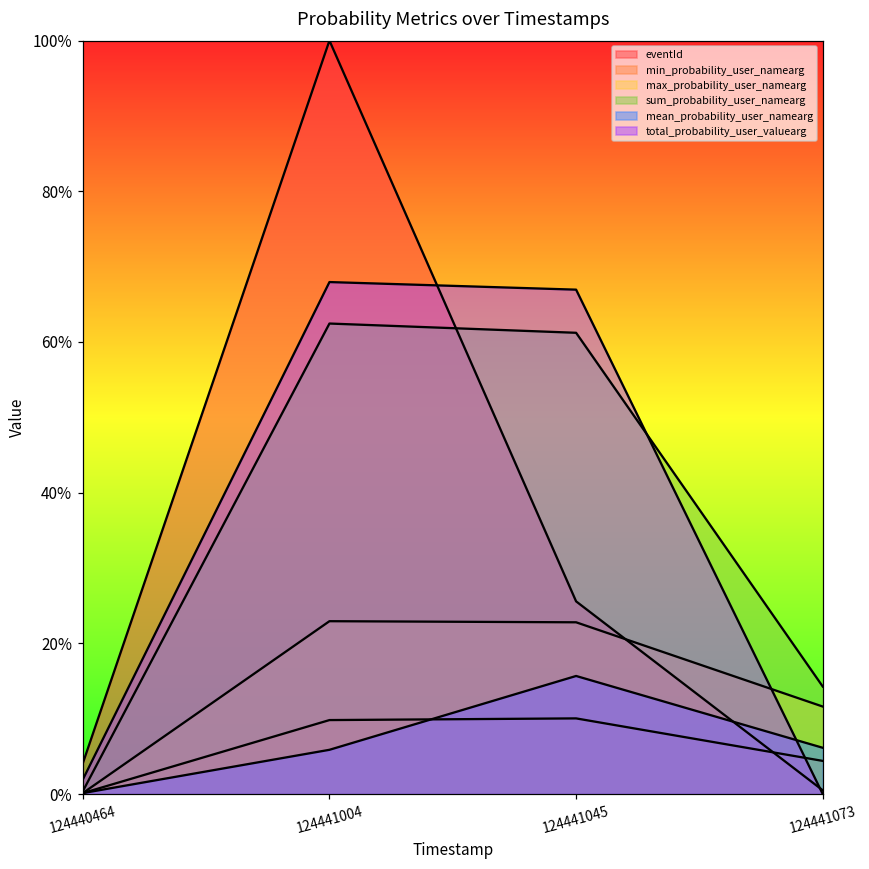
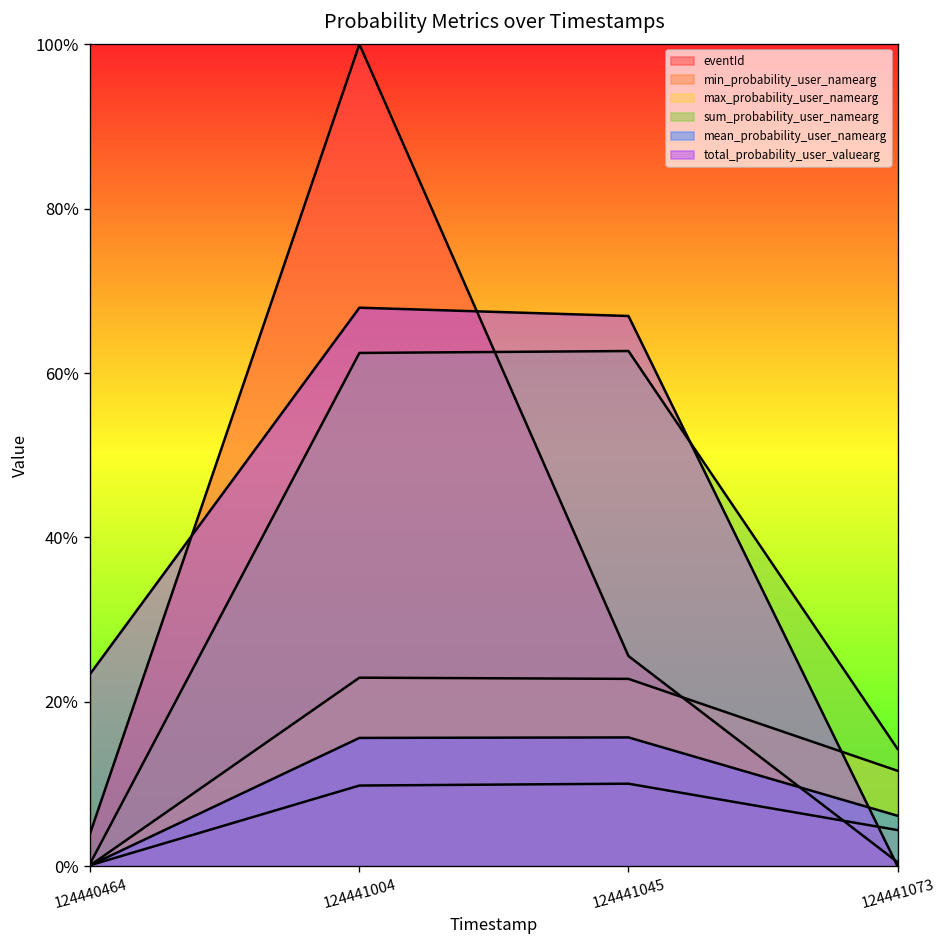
total_probability_user_valuearg, 124440464: 2% -> 23%
mean_probability_user_namearg, 124441004: 6% -> 16%
sum_probability_user_namearg, 124441045: 61% -> 63%
